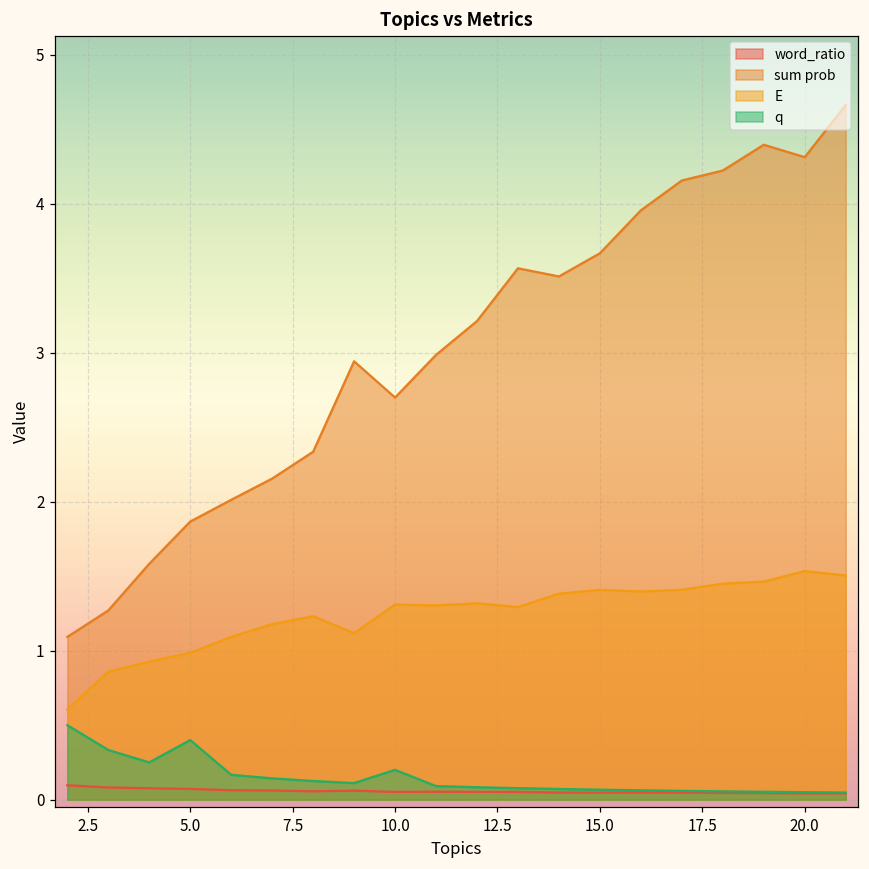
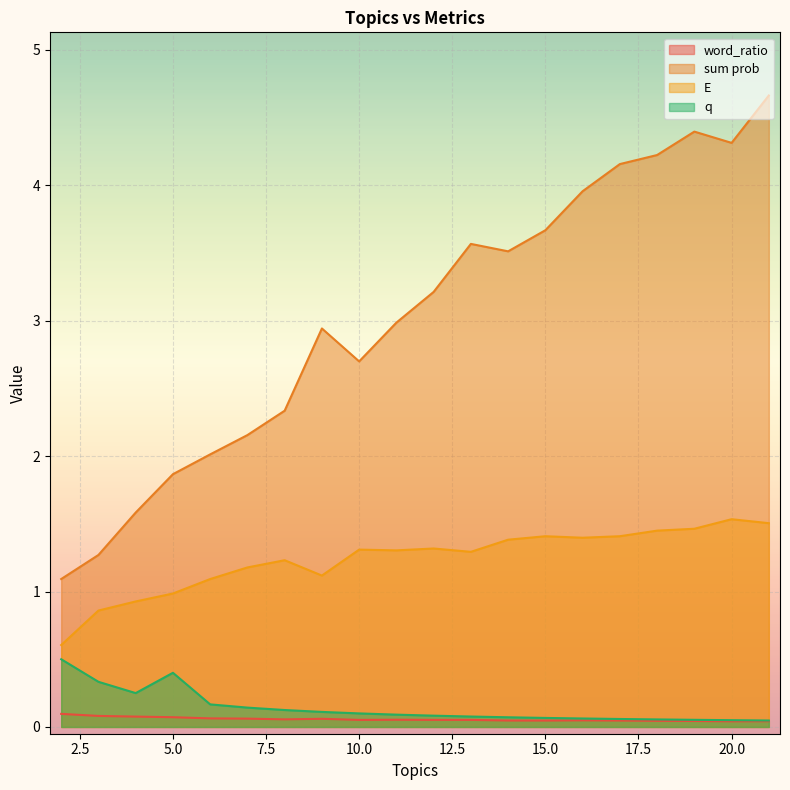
q, 10.0: 0.2 -> 0.1
